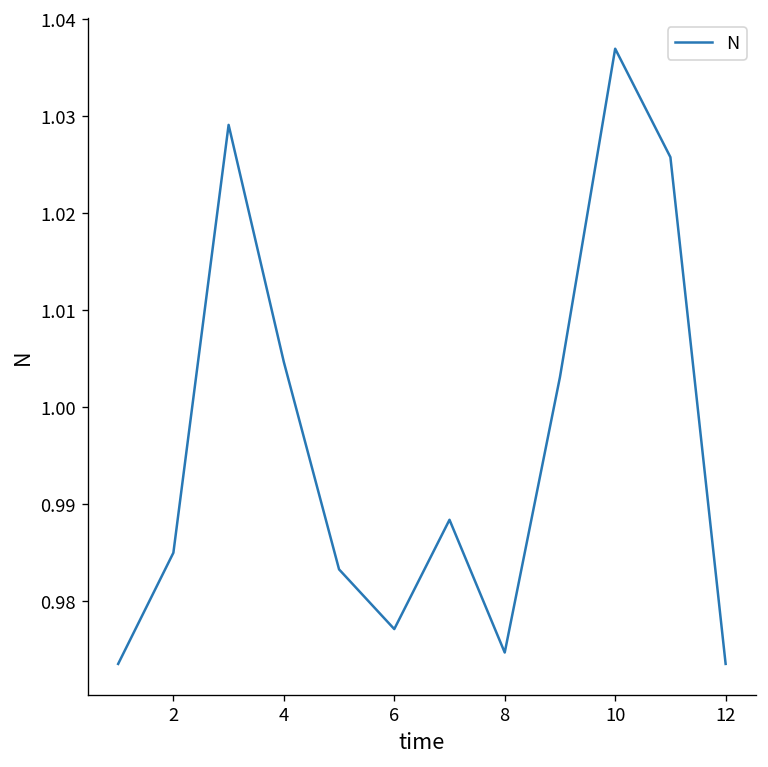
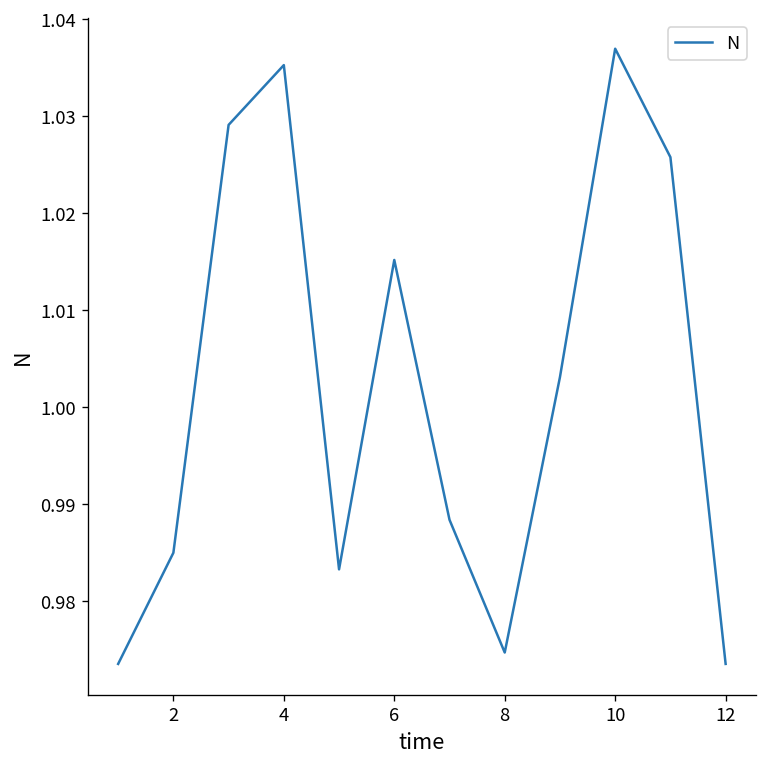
4: 1.005 -> 1.035
6: 0.977 -> 1.015
